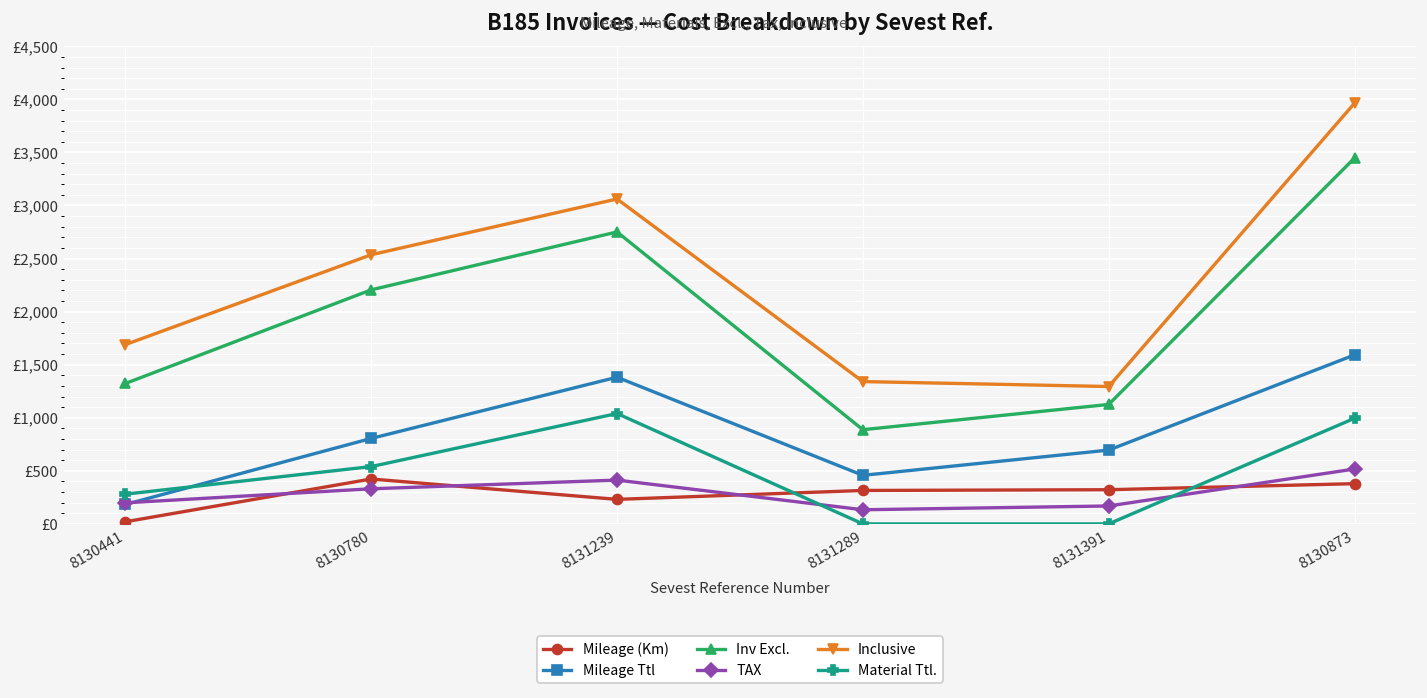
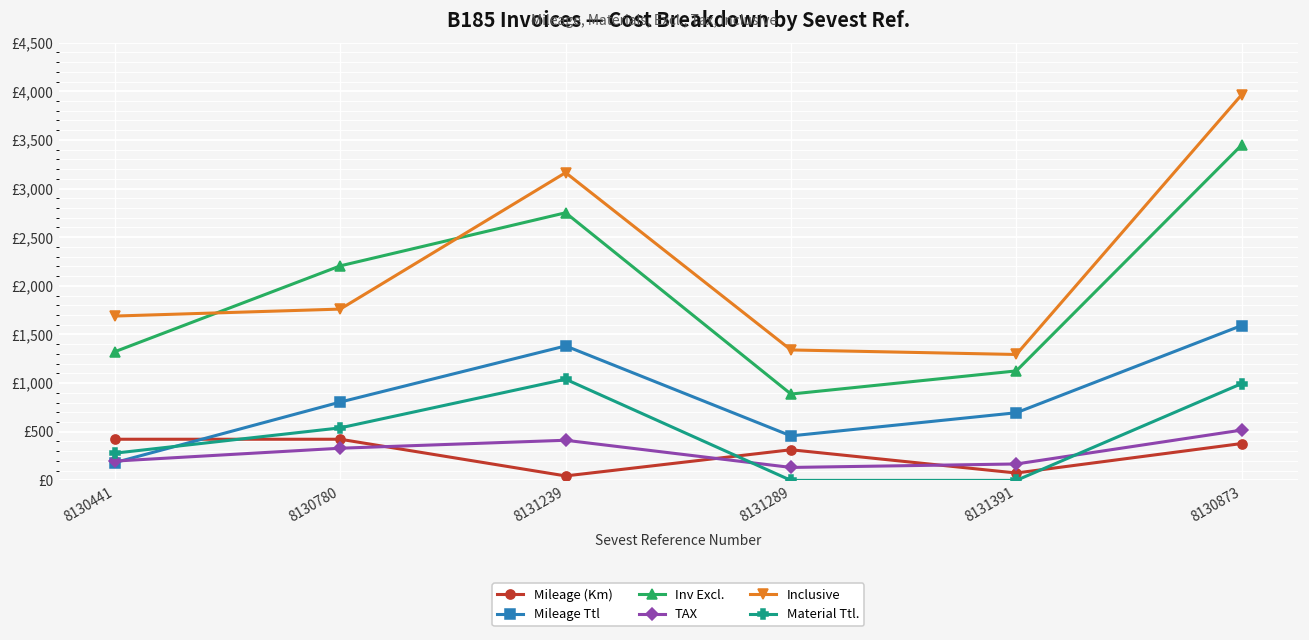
Mileage (Km), 8130441: £0 -> £400
Inclusive, 8130780: £2,500 -> £1,800
Mileage (Km), 8131239: £200 -> £0
Inclusive, 8131239: £3,100 -> £3,200
Mileage (Km), 8131391: £300 -> £100
